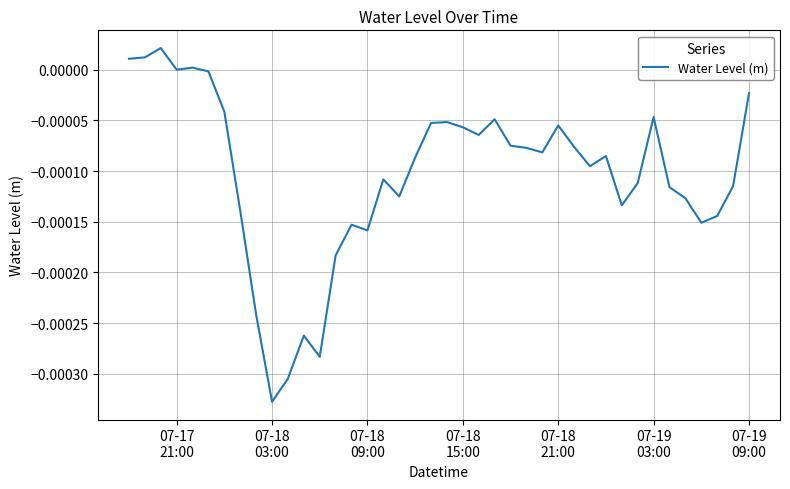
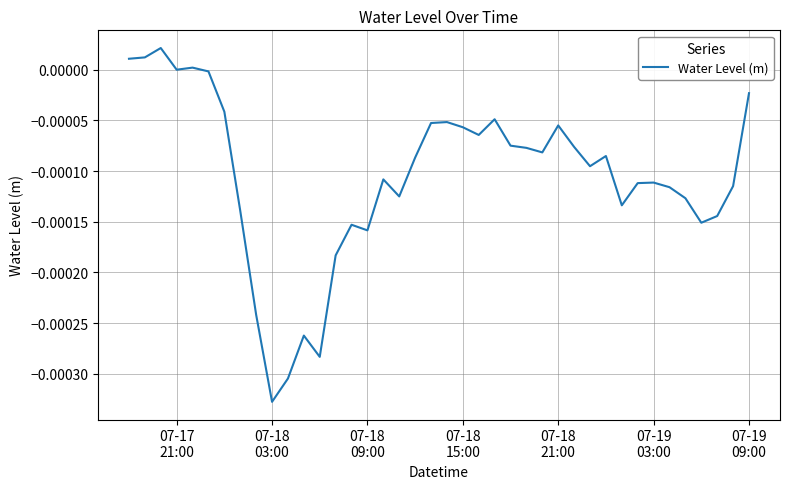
07-19 03:00: -0.000047 -> -0.000111
